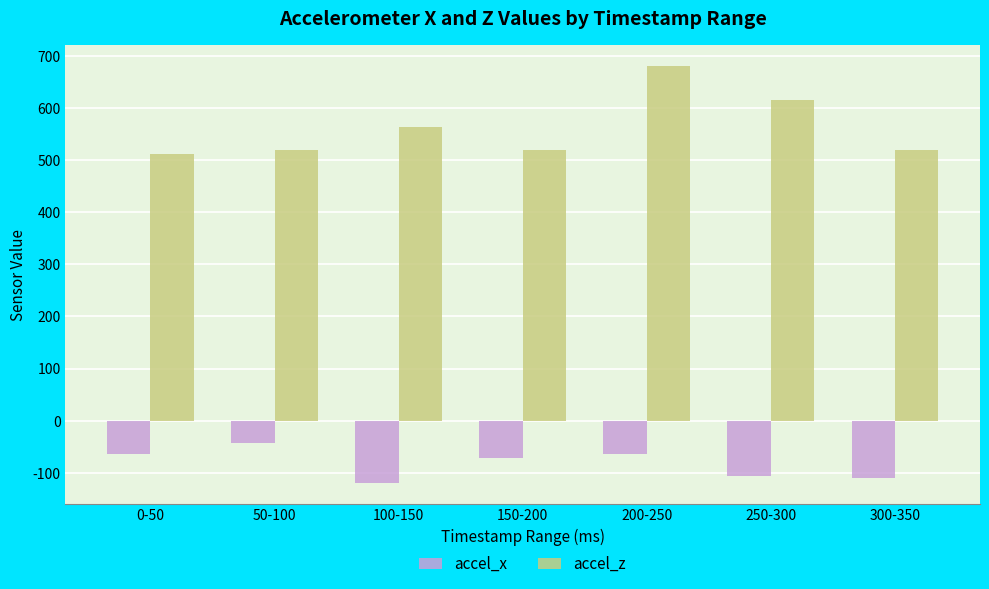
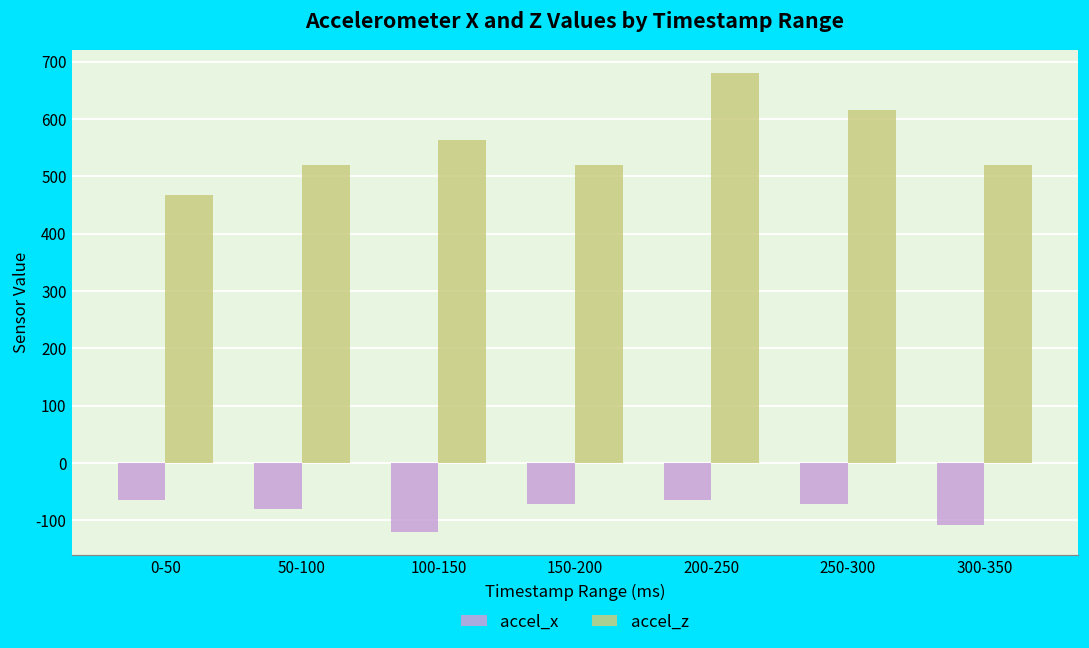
accel_z, 0-50: 510 -> 470
accel_x, 50-100: -40 -> -80
accel_x, 250-300: -110 -> -70
